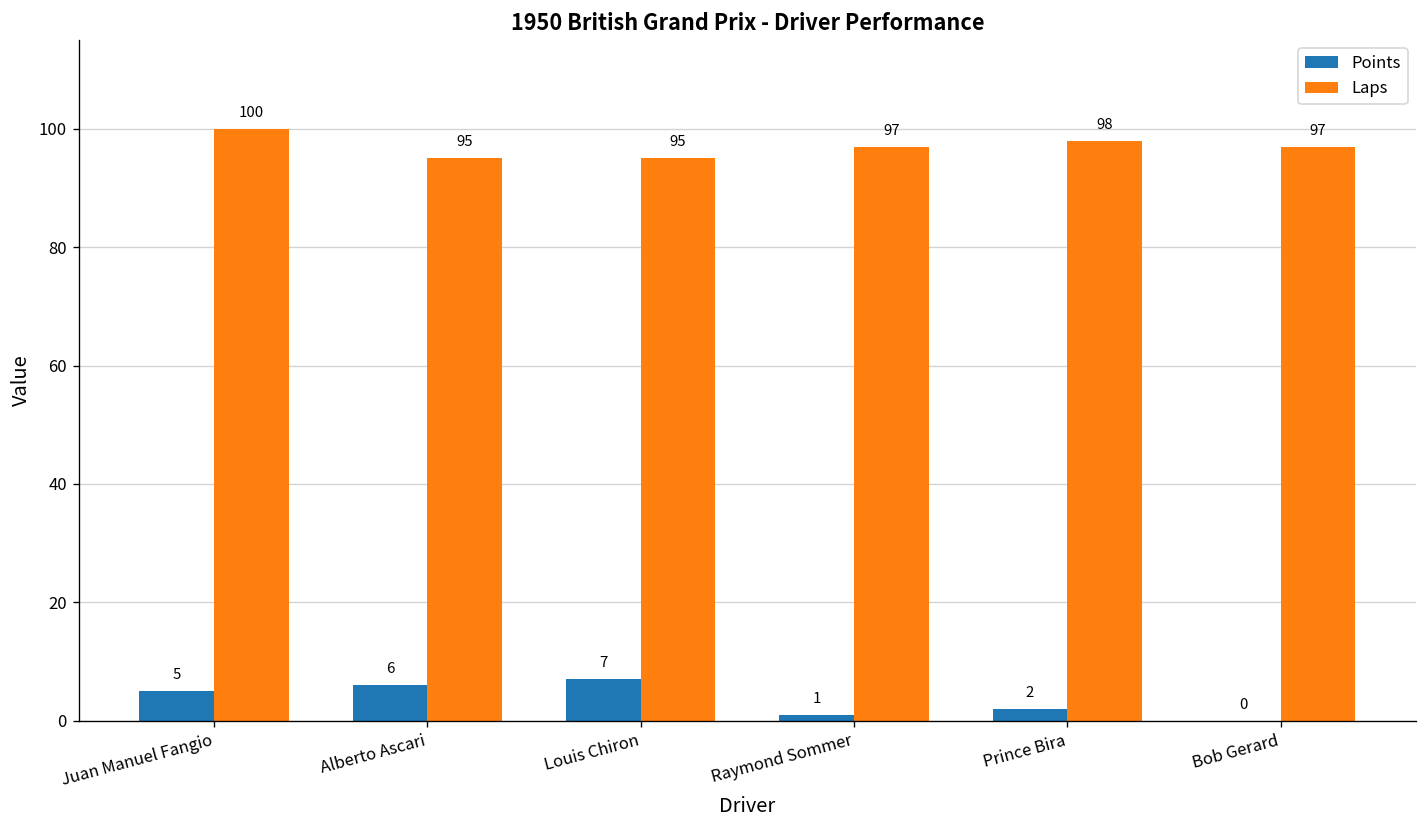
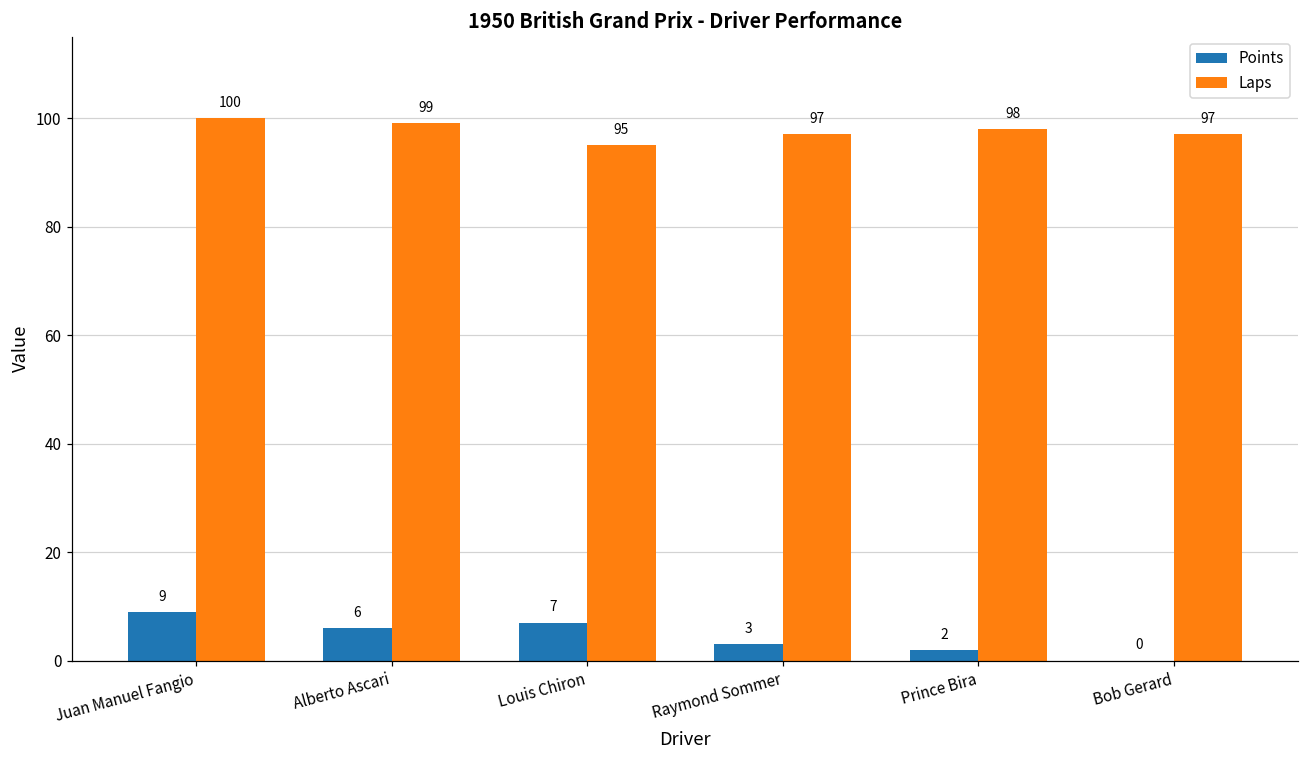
Points, Juan Manuel Fangio: 5 -> 9
Laps, Alberto Ascari: 95 -> 99
Points, Raymond Sommer: 1 -> 3
